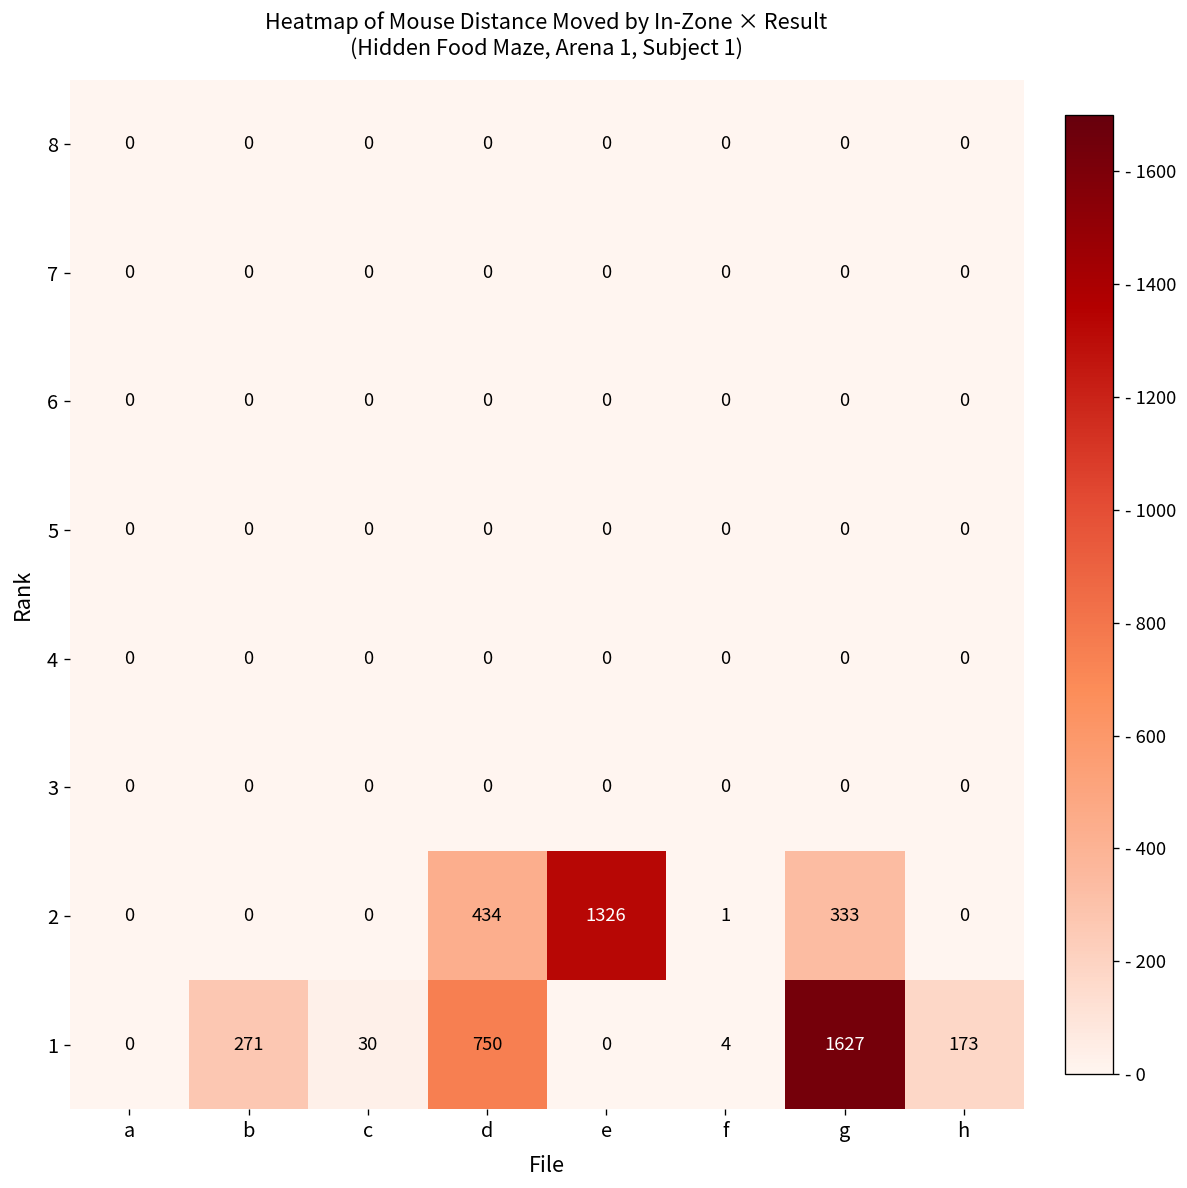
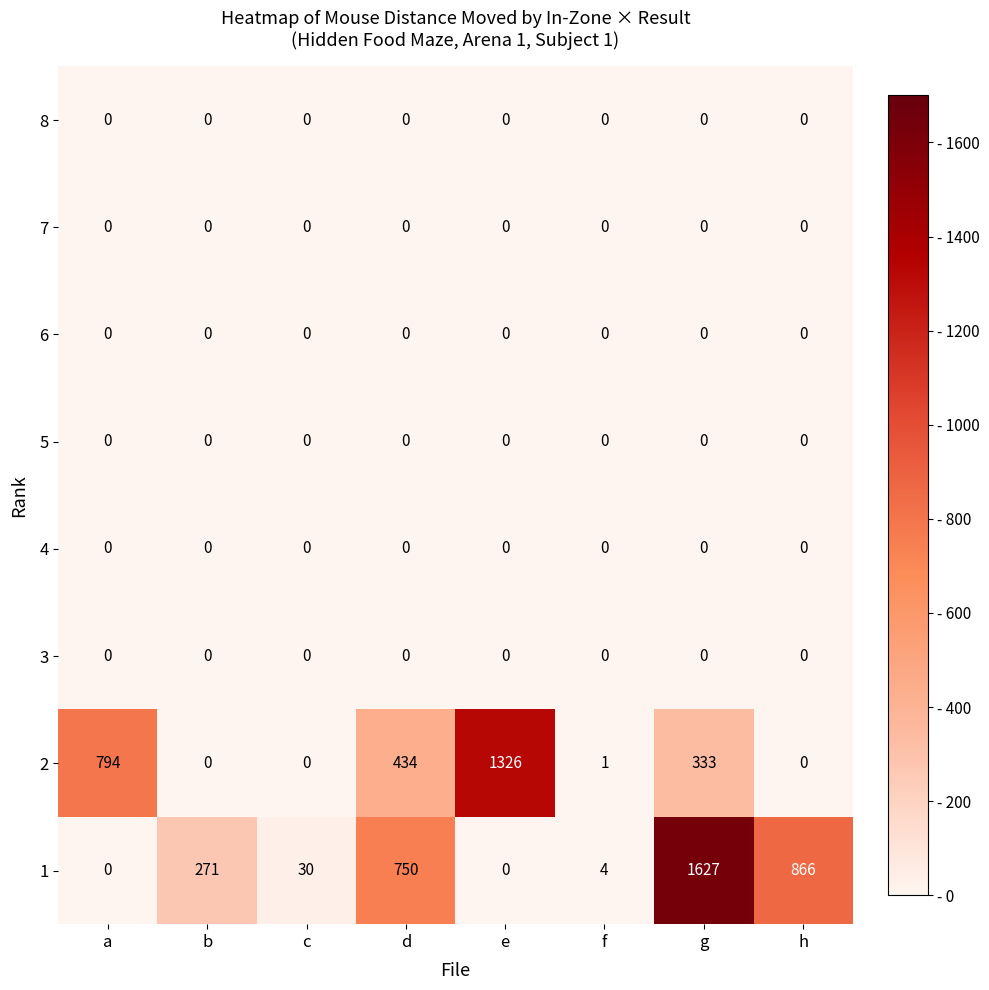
2, a: 0 -> 794
1, h: 173 -> 866
